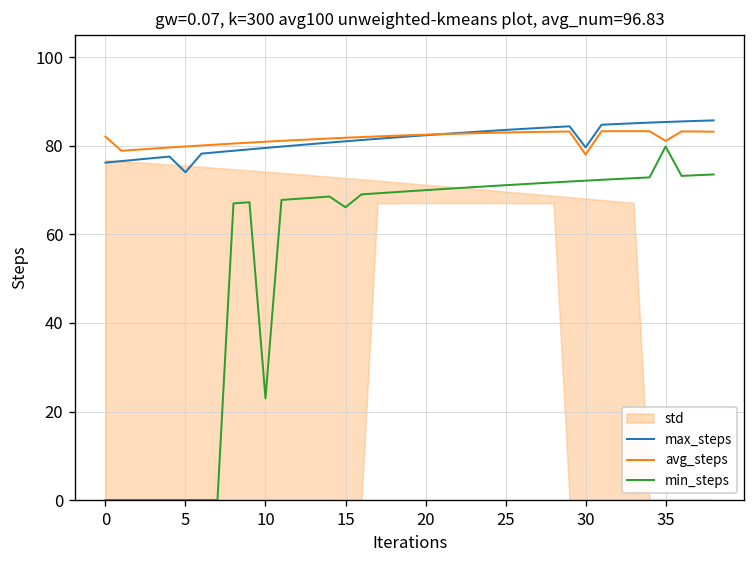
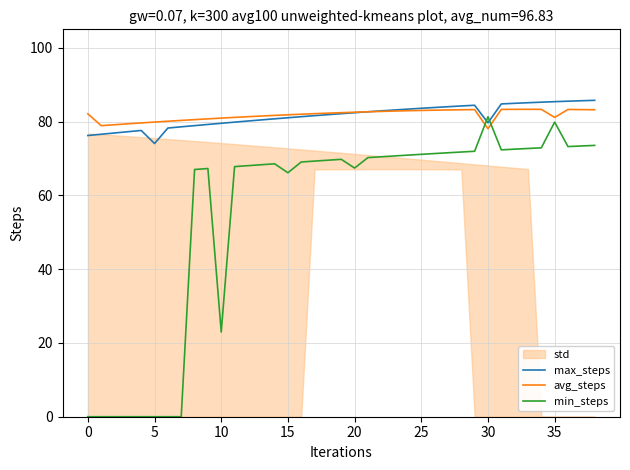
min_steps, 20: 70 -> 67
min_steps, 30: 72 -> 81
